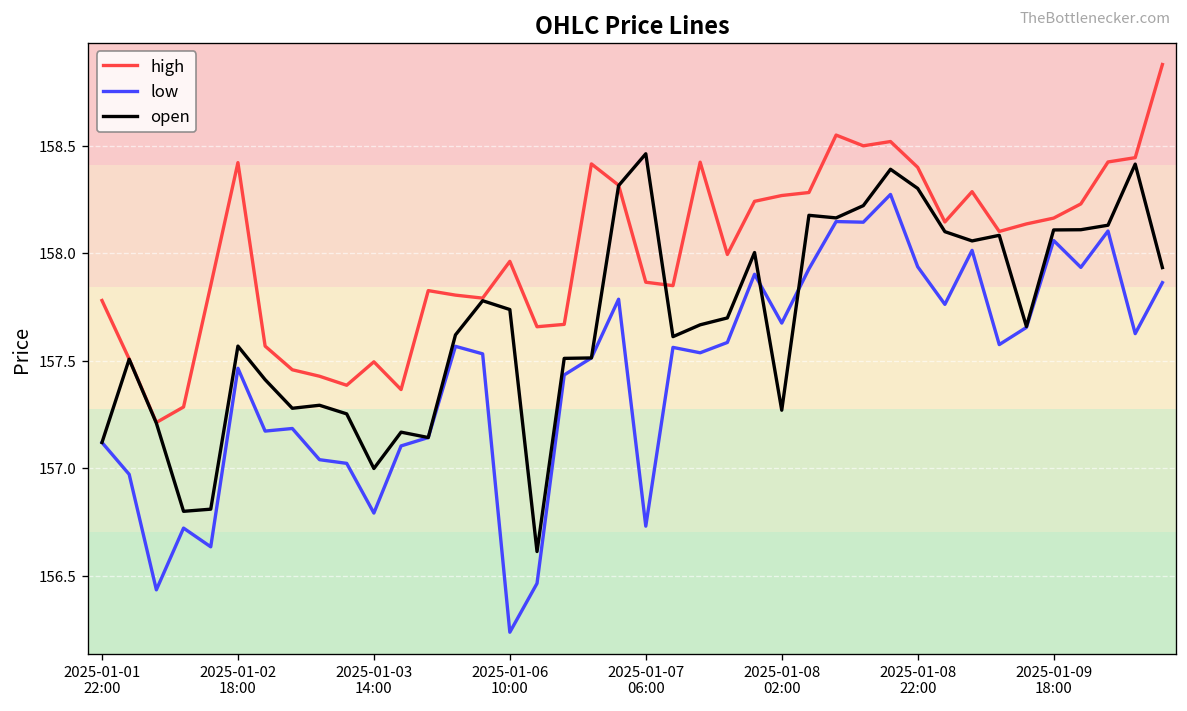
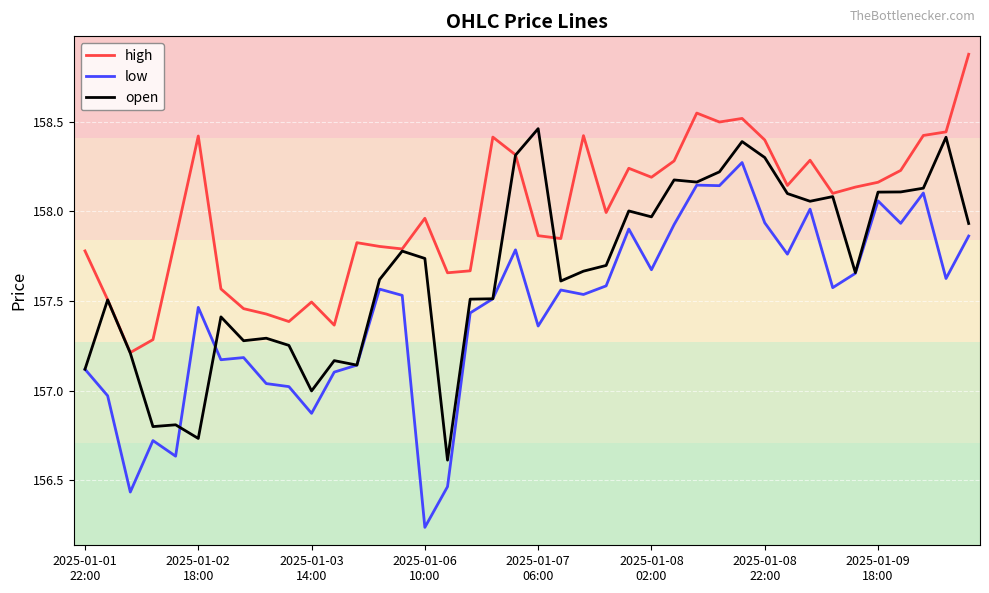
open, 2025-01-02 18:00: 157.57 -> 156.73
low, 2025-01-03 14:00: 156.79 -> 156.87
low, 2025-01-07 06:00: 156.73 -> 157.36
high, 2025-01-08 02:00: 158.27 -> 158.19
open, 2025-01-08 02:00: 157.27 -> 157.97
